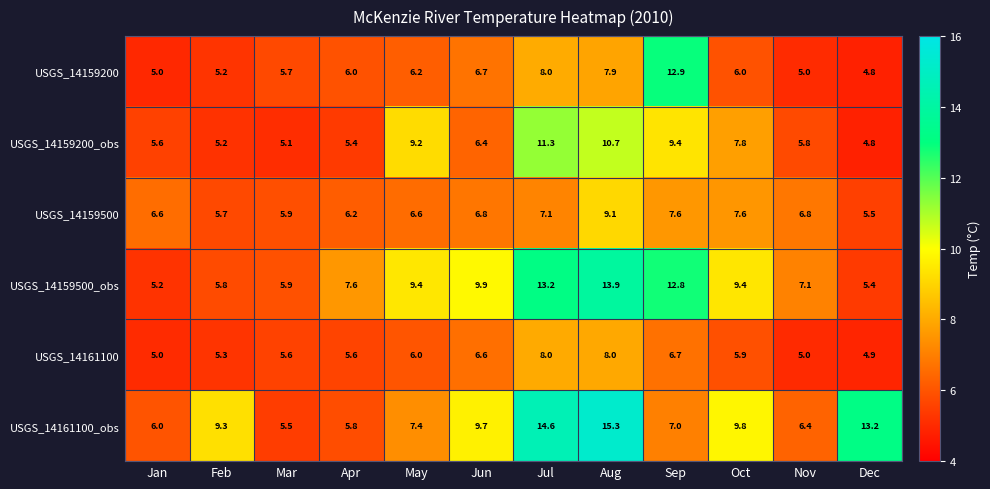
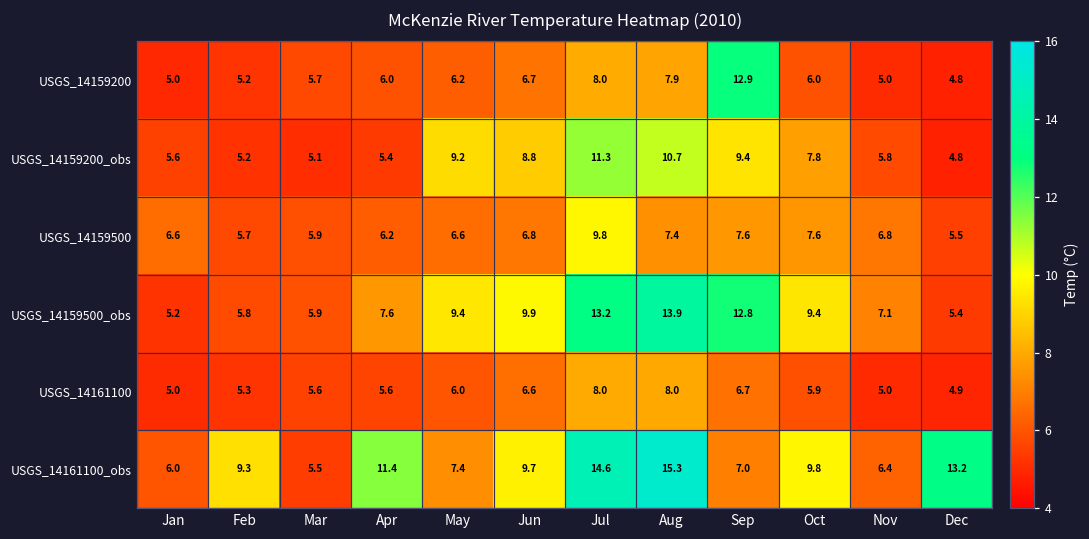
USGS_14159200_obs, Jun: 6.4 -> 8.8
USGS_14159500, Jul: 7.1 -> 9.8
USGS_14159500, Aug: 9.1 -> 7.4
USGS_14161100_obs, Apr: 5.8 -> 11.4
